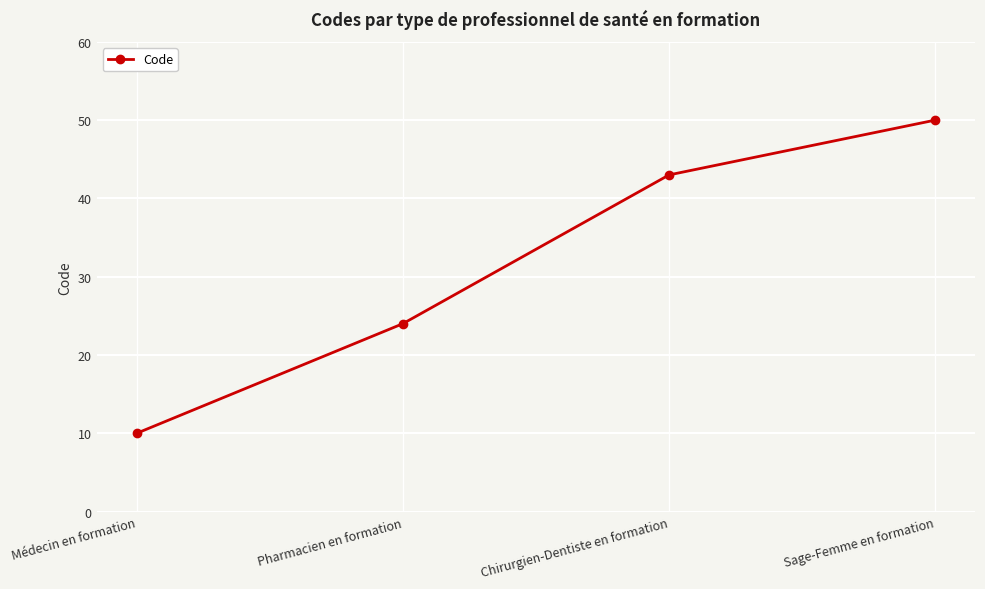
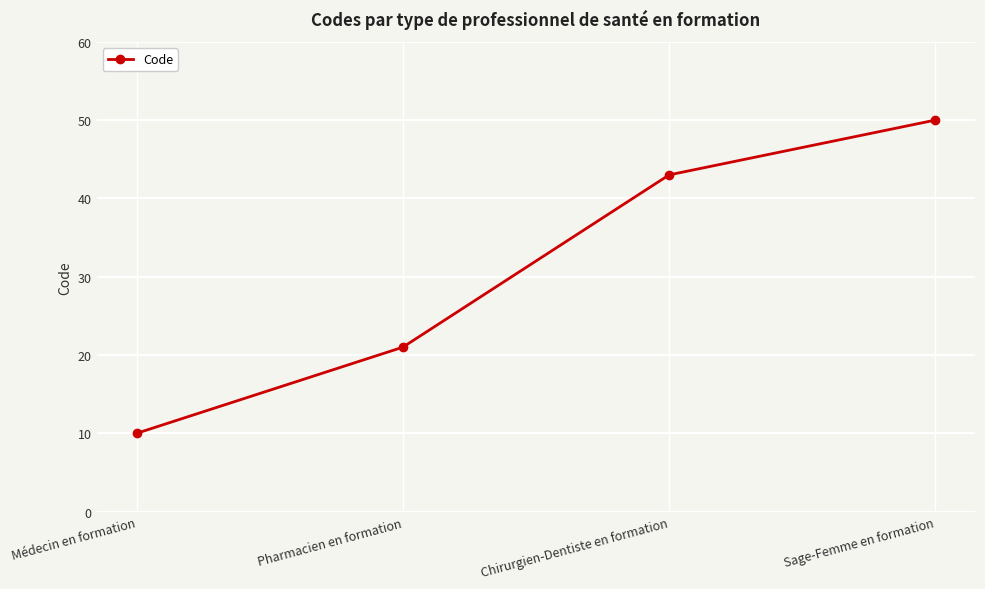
Pharmacien en formation: 24 -> 21
